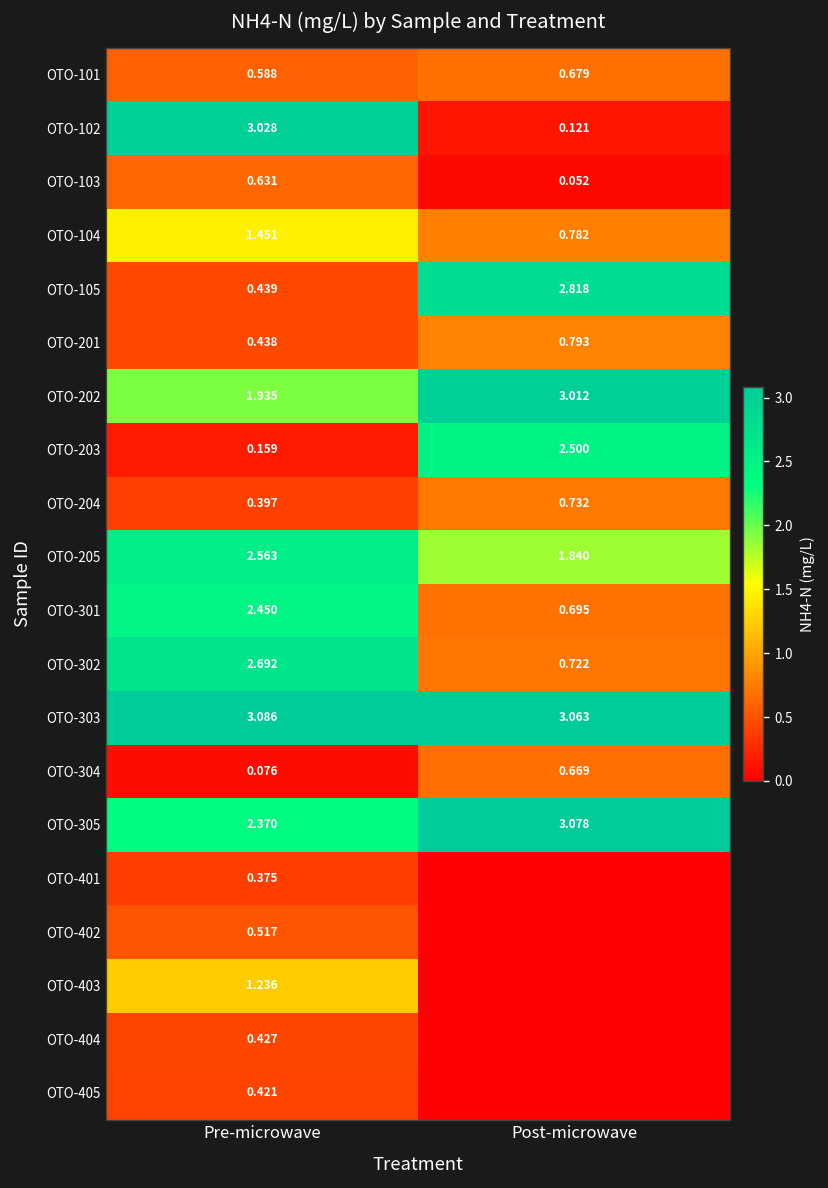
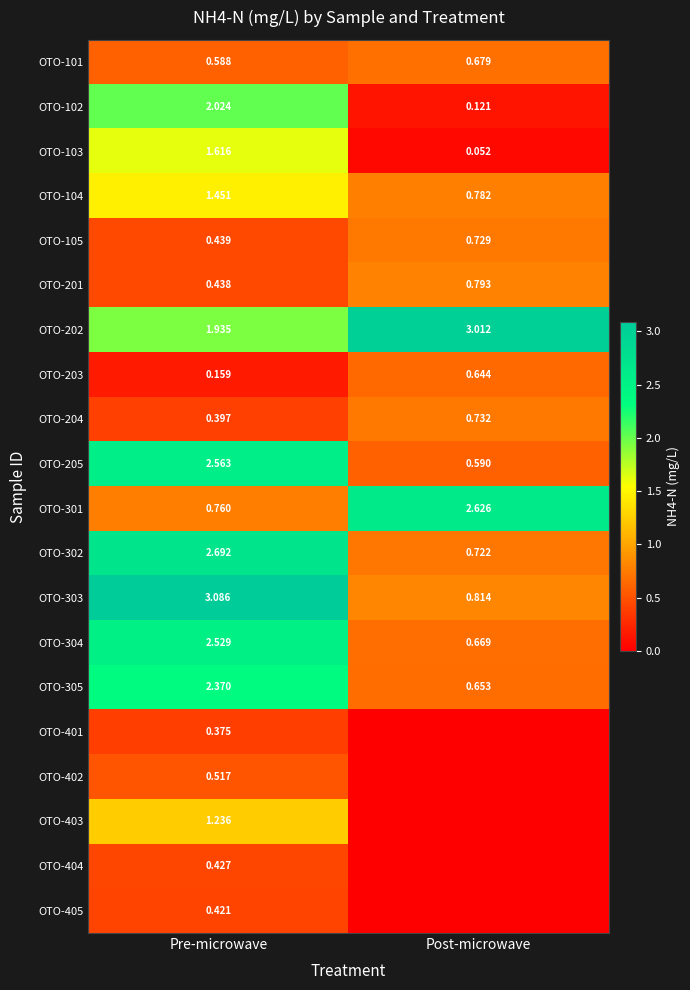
OTO-102, Pre-microwave: 3.028 -> 2.024
OTO-103, Pre-microwave: 0.631 -> 1.616
OTO-105, Post-microwave: 2.818 -> 0.729
OTO-203, Post-microwave: 2.500 -> 0.644
OTO-205, Post-microwave: 1.840 -> 0.590
OTO-301, Pre-microwave: 2.450 -> 0.760
OTO-301, Post-microwave: 0.695 -> 2.626
OTO-303, Post-microwave: 3.063 -> 0.814
OTO-304, Pre-microwave: 0.076 -> 2.529
OTO-305, Post-microwave: 3.078 -> 0.653
